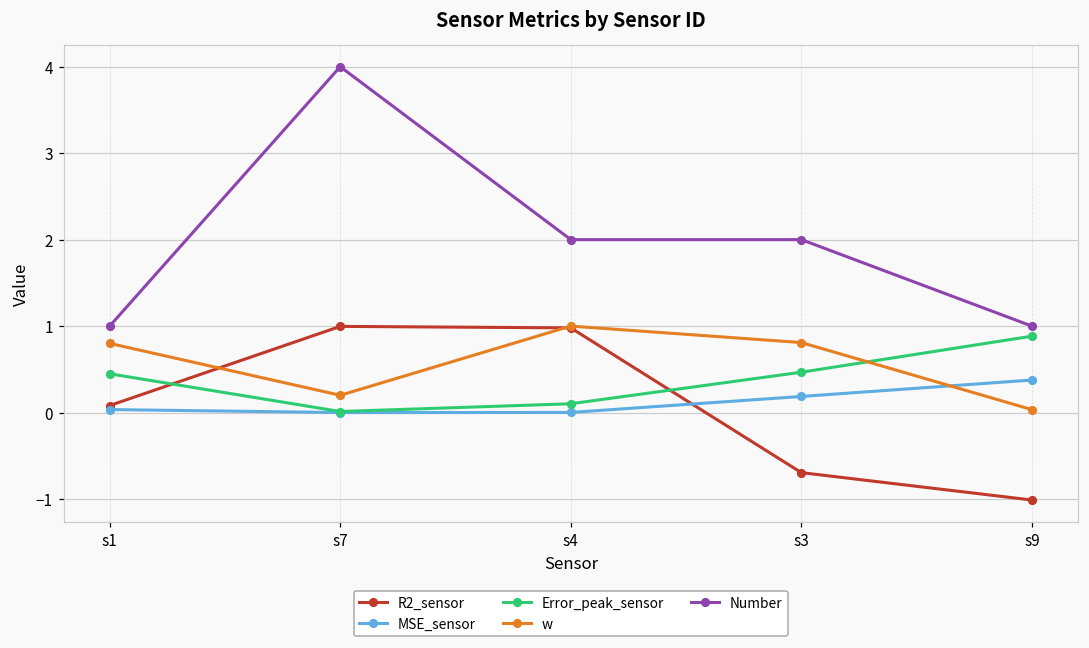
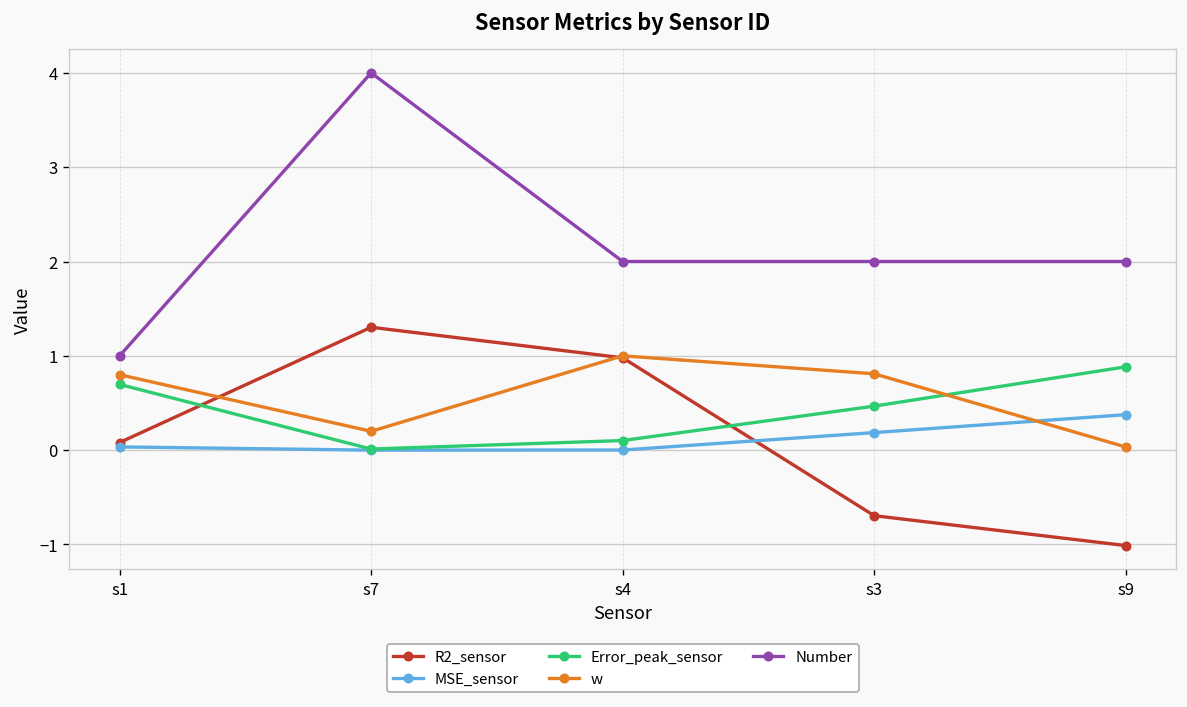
Error_peak_sensor, s1: 0.4 -> 0.7
R2_sensor, s7: 1.0 -> 1.3
Number, s9: 1 -> 2
